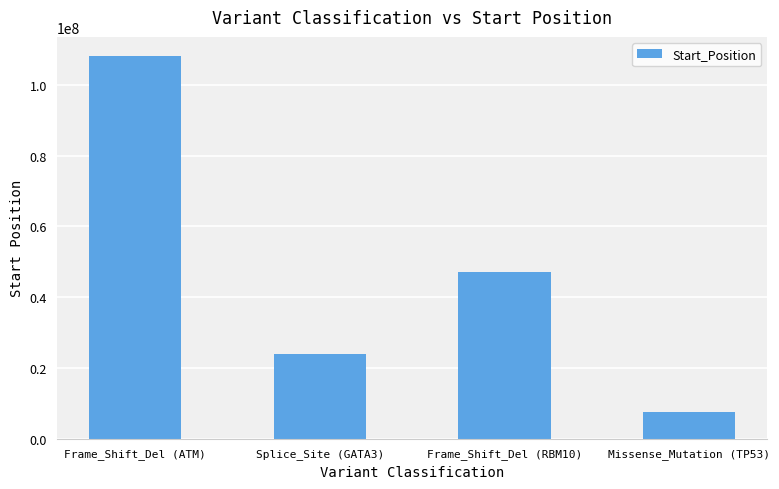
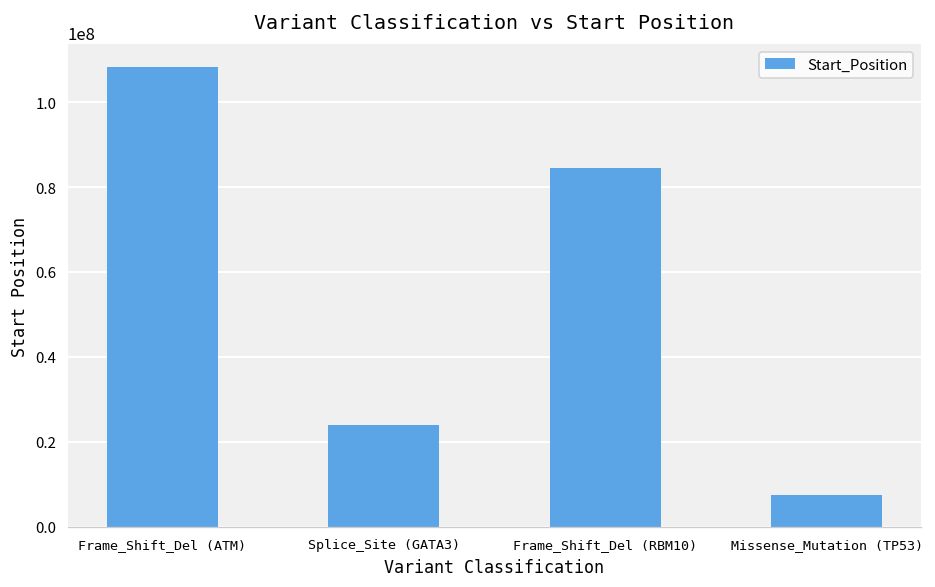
Frame_Shift_Del (RBM10): 47000000 -> 84000000
